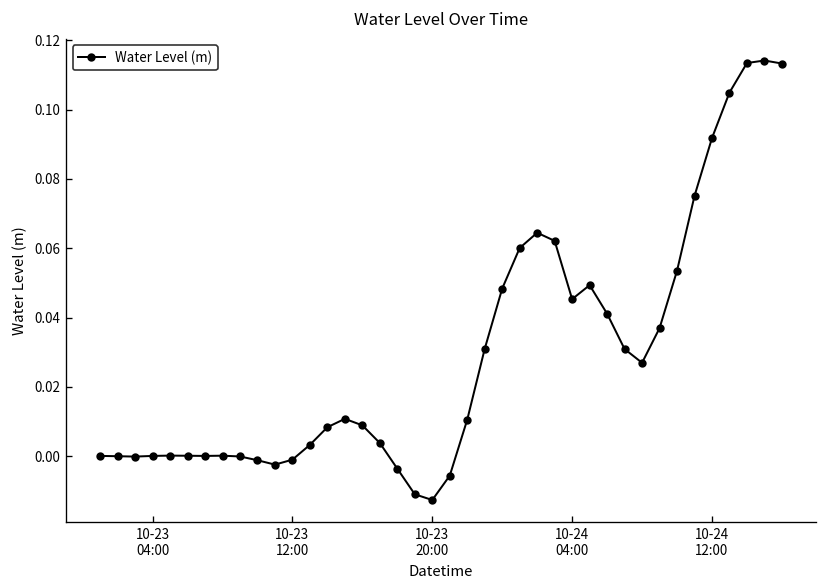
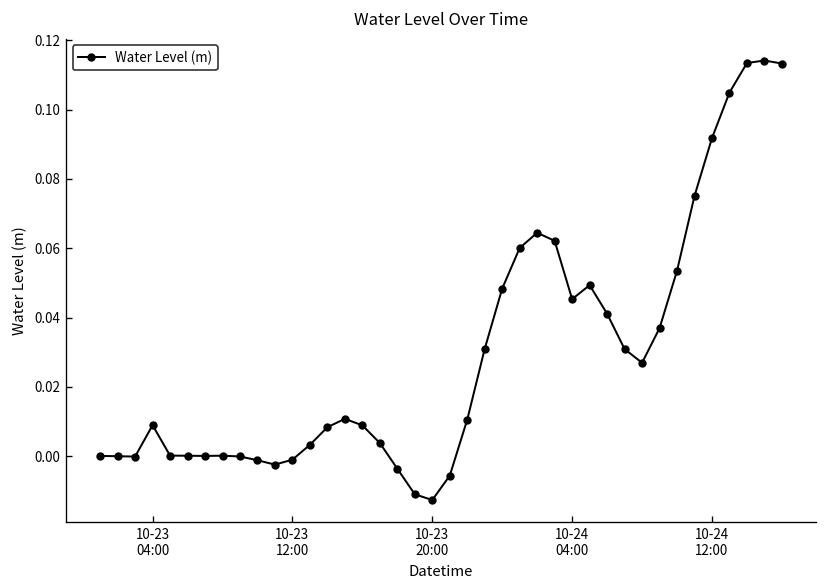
10-23 04:00: 0.000 -> 0.009
